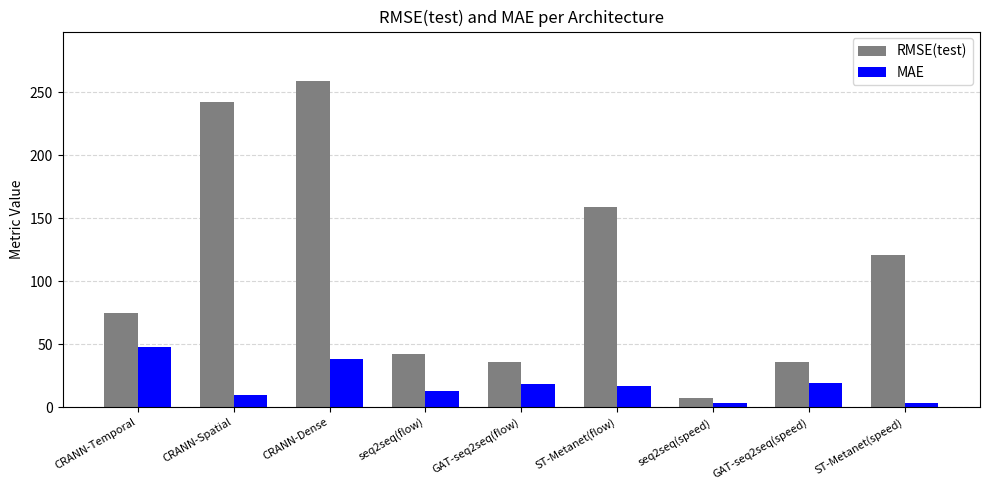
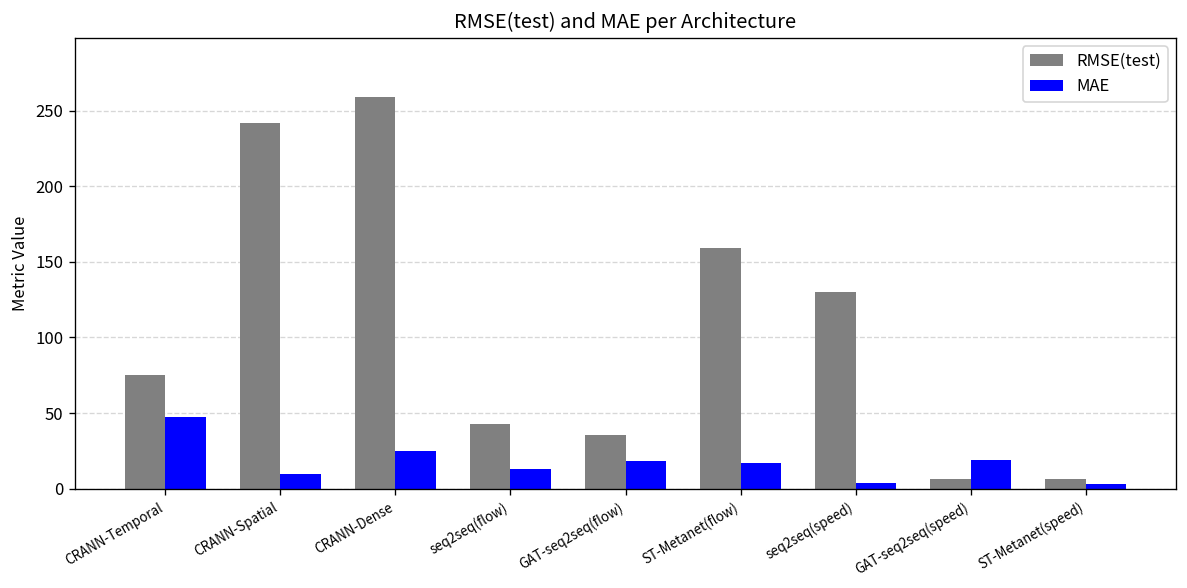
MAE, CRANN-Dense: 38 -> 25
RMSE(test), seq2seq(speed): 7 -> 130
RMSE(test), GAT-seq2seq(speed): 36 -> 7
RMSE(test), ST-Metanet(speed): 121 -> 6
